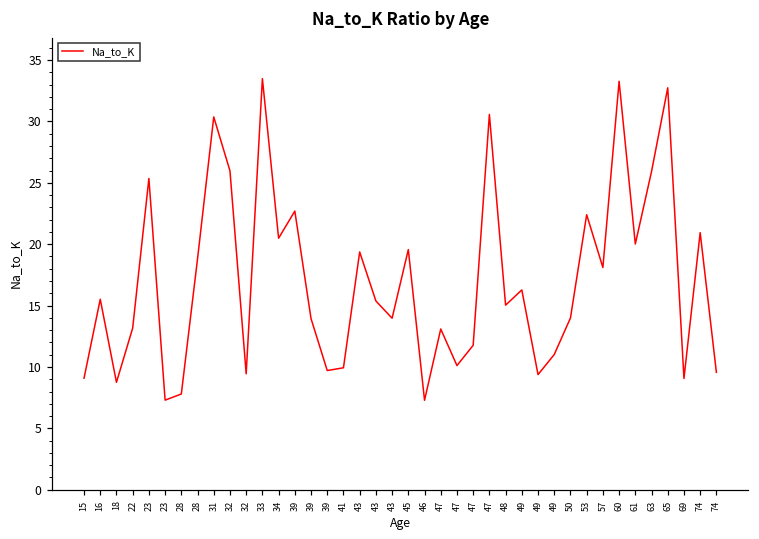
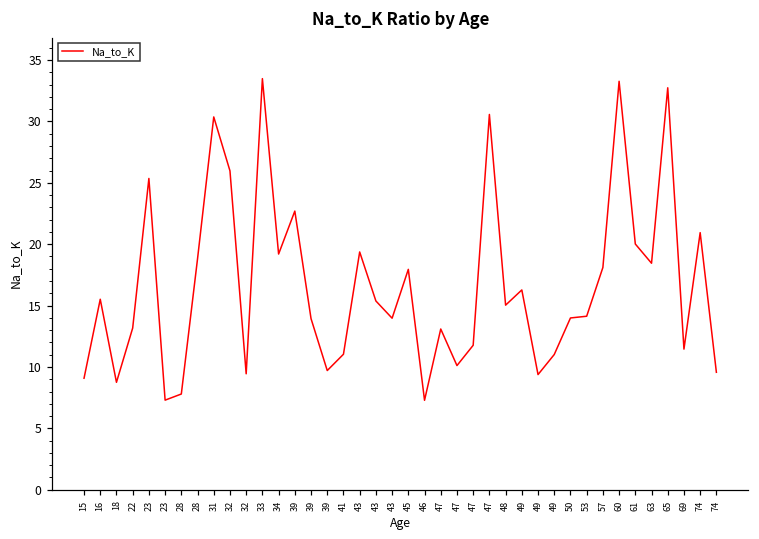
34: 20.5 -> 19.2
41: 9.9 -> 11.0
45: 19.6 -> 18.0
53: 22.4 -> 14.1
63: 25.9 -> 18.5
69: 9.1 -> 11.5
